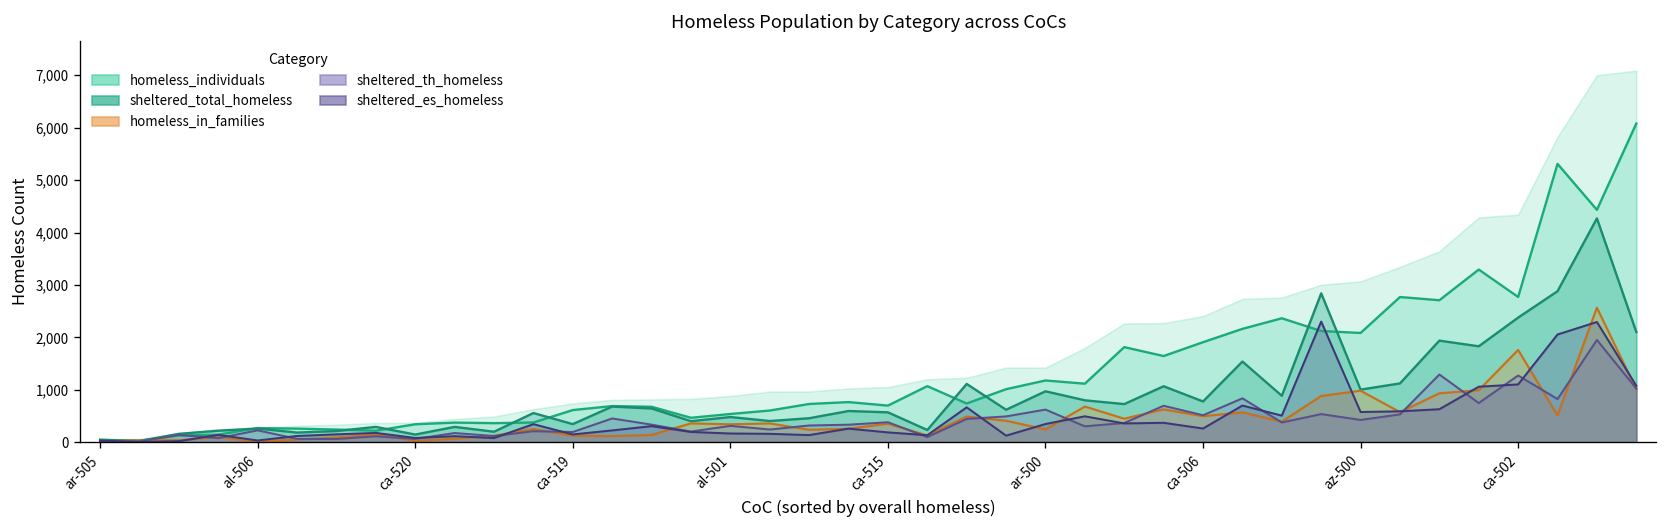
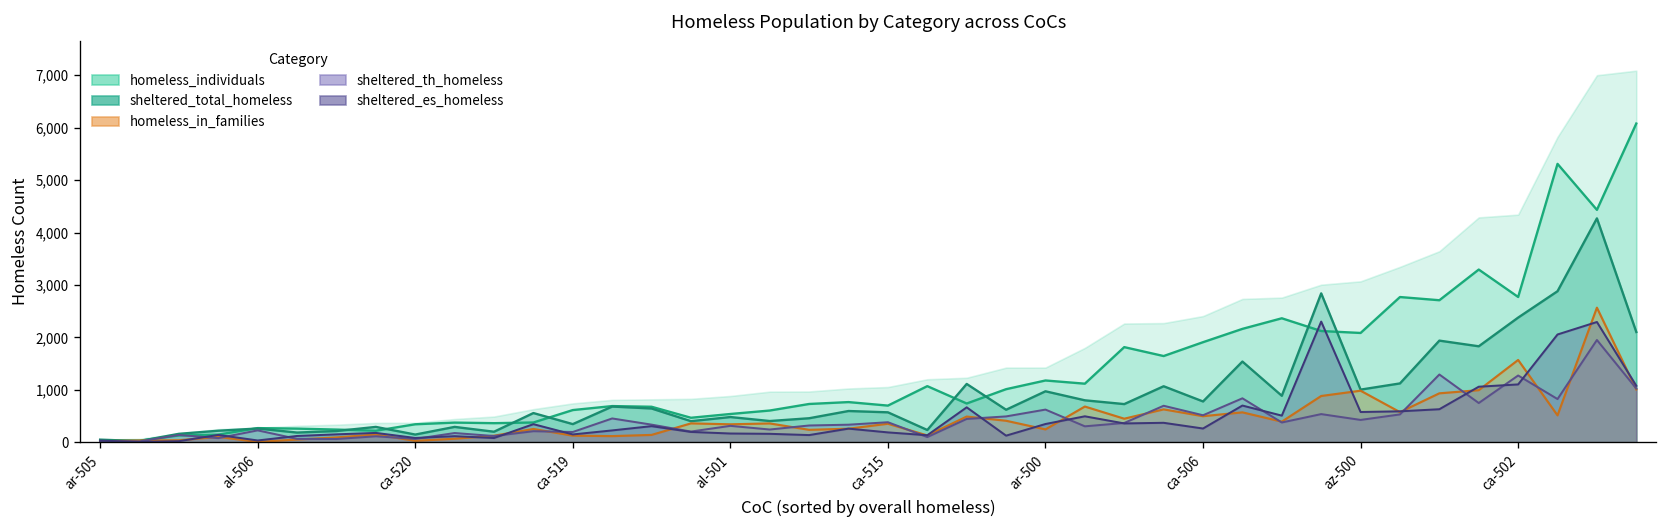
homeless_in_families, ca-502: 1,800 -> 1,600
